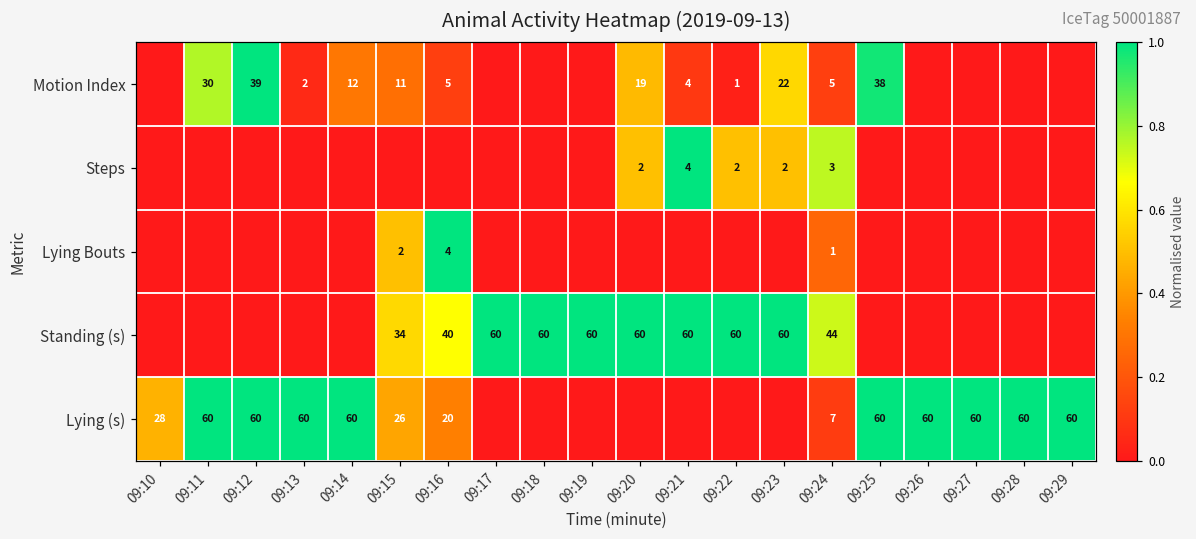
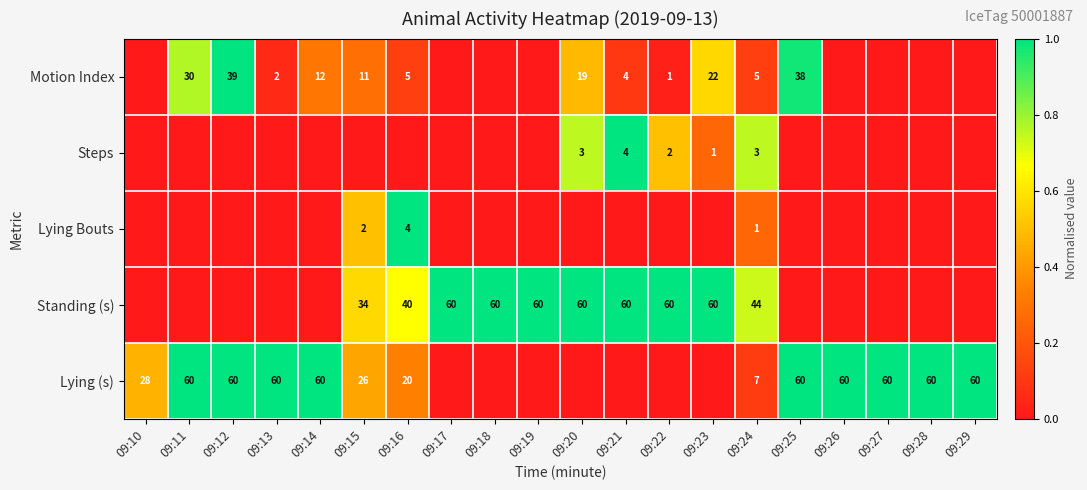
Steps, 09:20: 2 -> 3
Steps, 09:23: 2 -> 1
